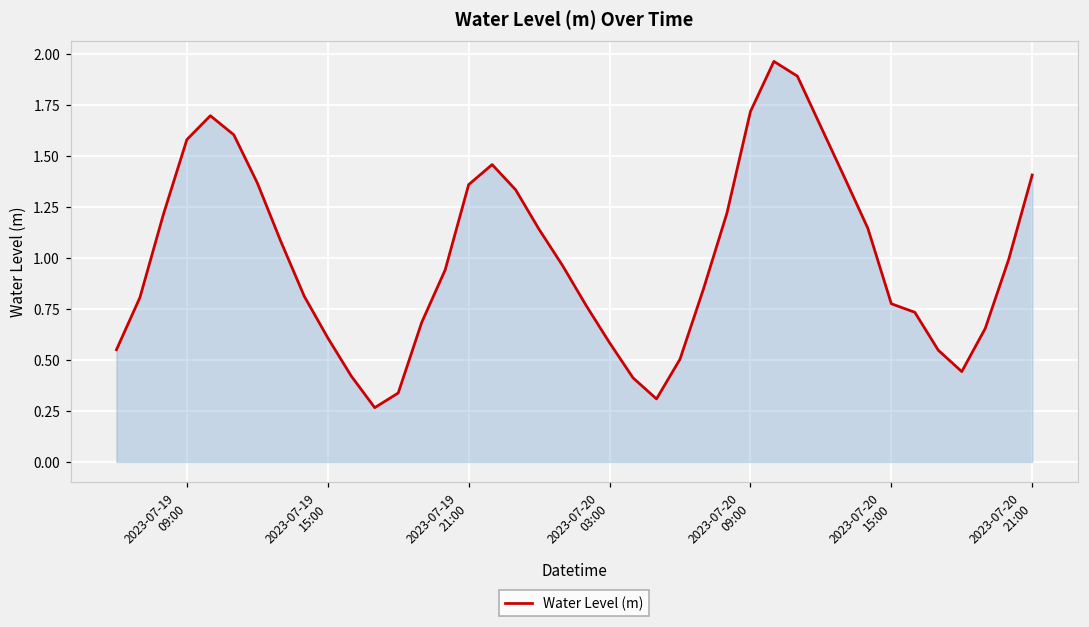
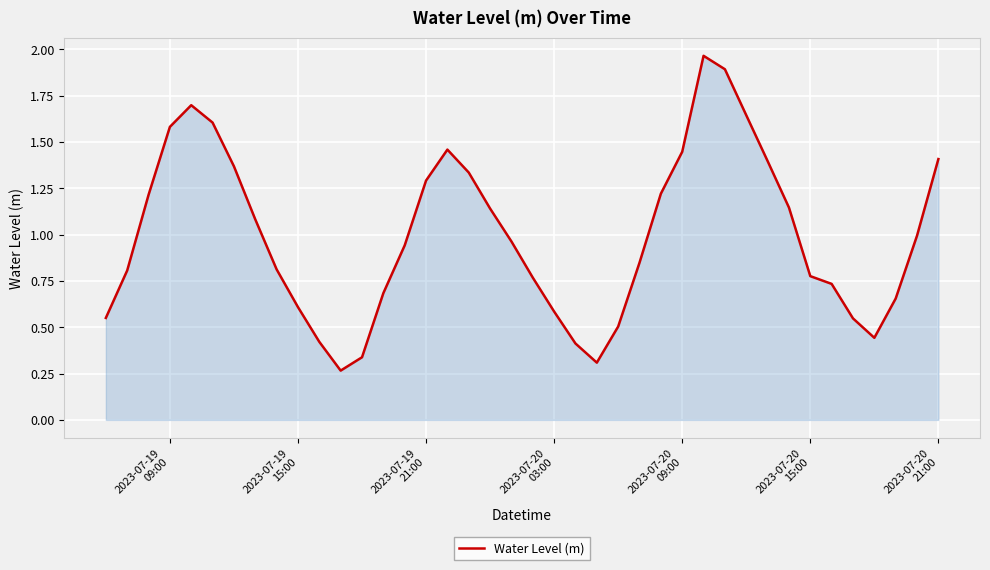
2023-07-19 21:00: 1.36 -> 1.29
2023-07-20 09:00: 1.72 -> 1.45
